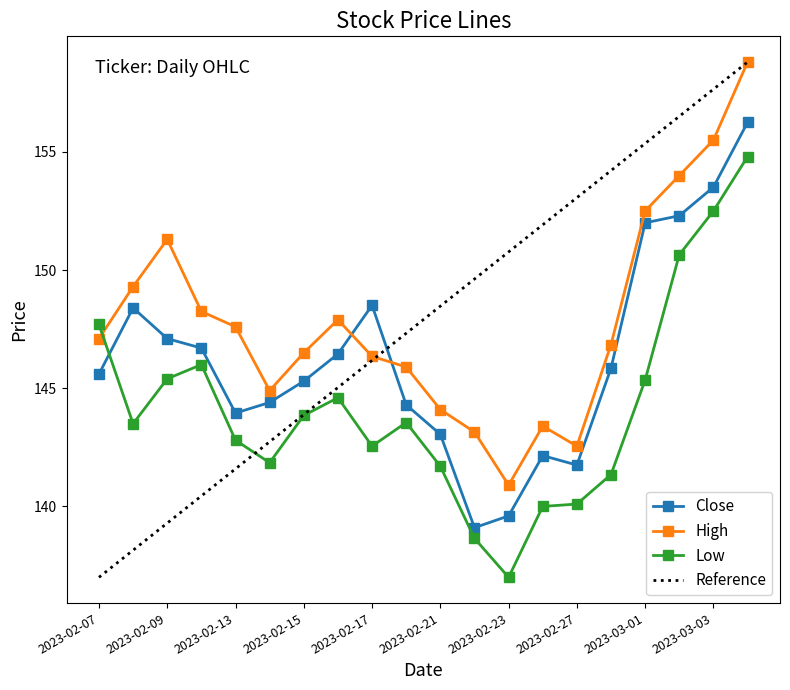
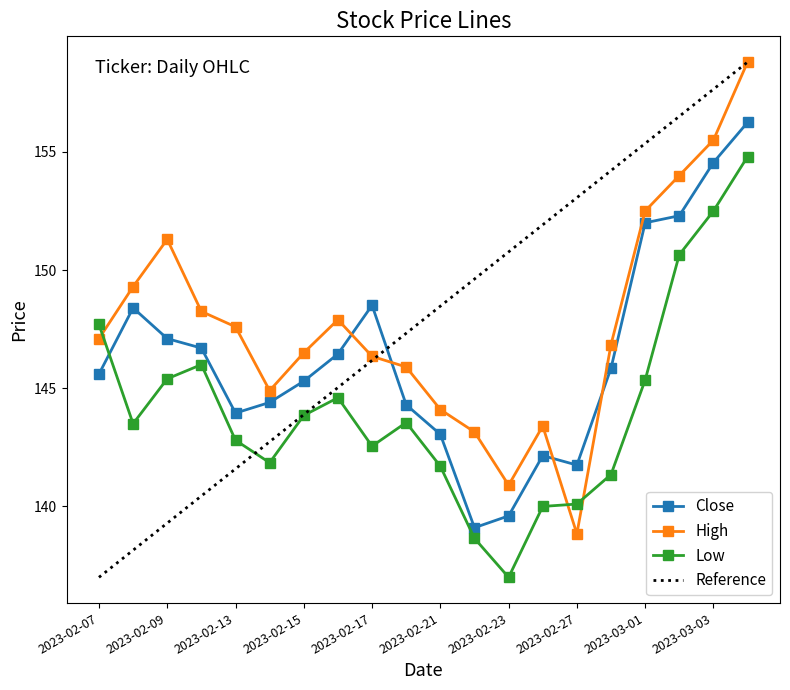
High, 2023-02-27: 142.6 -> 138.8
Close, 2023-03-03: 153.5 -> 154.6
